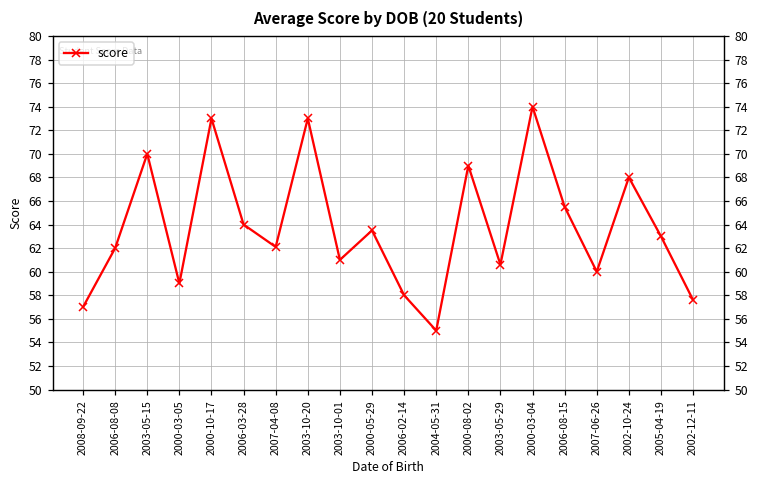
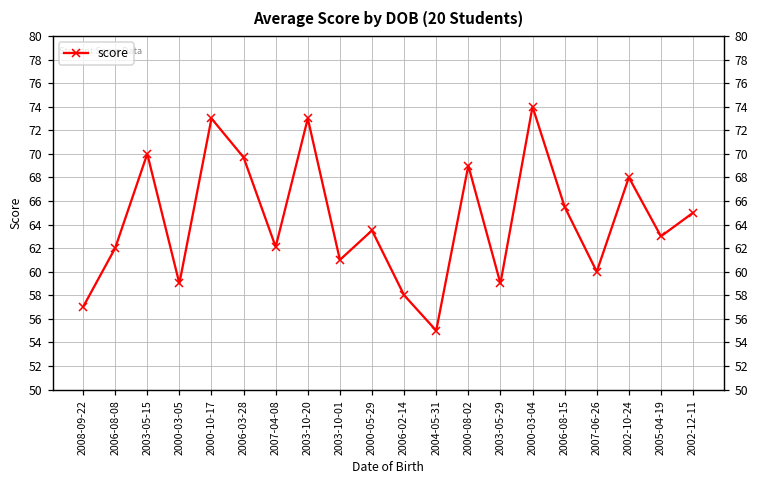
2006-03-28: 64.0 -> 69.7
2003-05-29: 60.6 -> 59.0
2002-12-11: 57.6 -> 65.0
